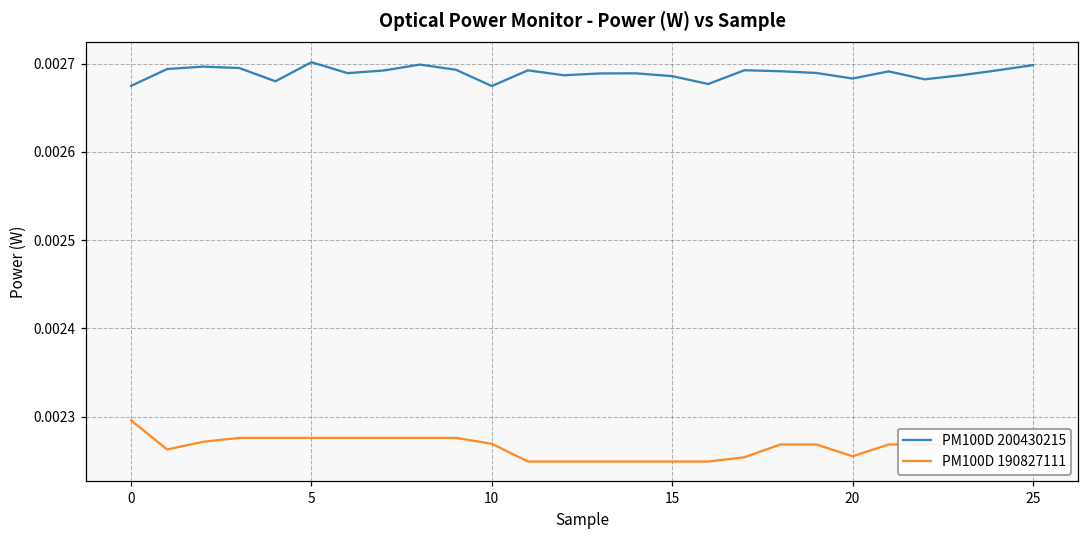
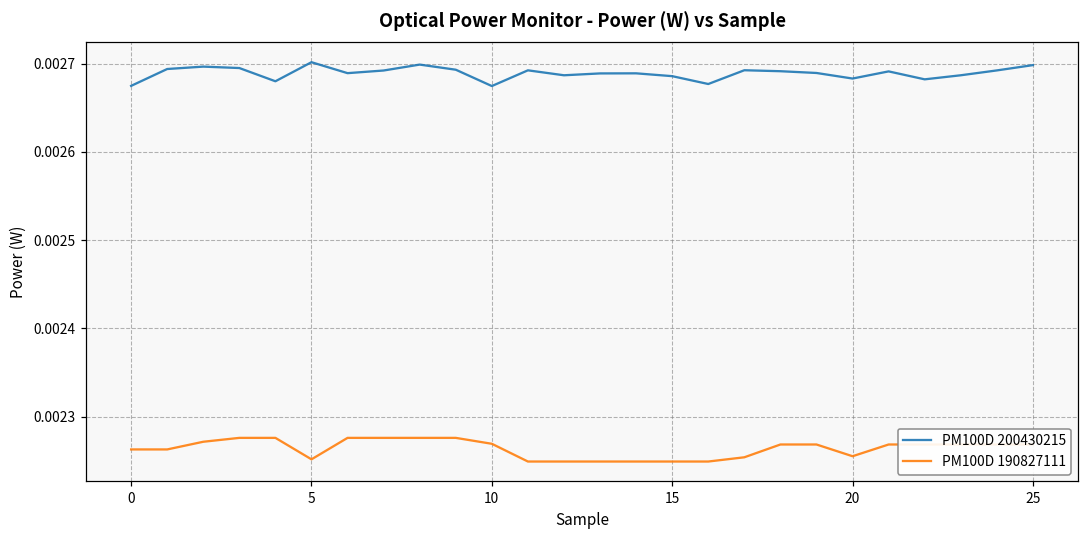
PM100D 190827111, 0: 0.00230 -> 0.00226
PM100D 190827111, 5: 0.00228 -> 0.00225
